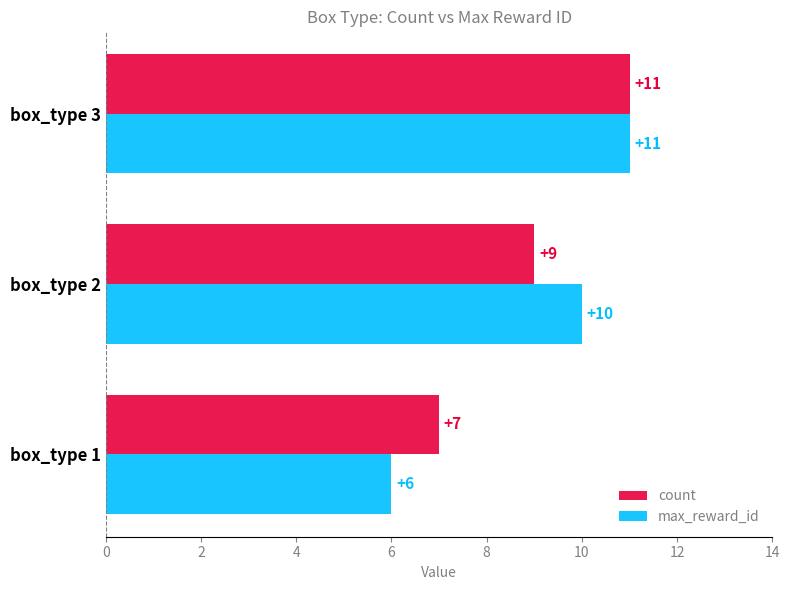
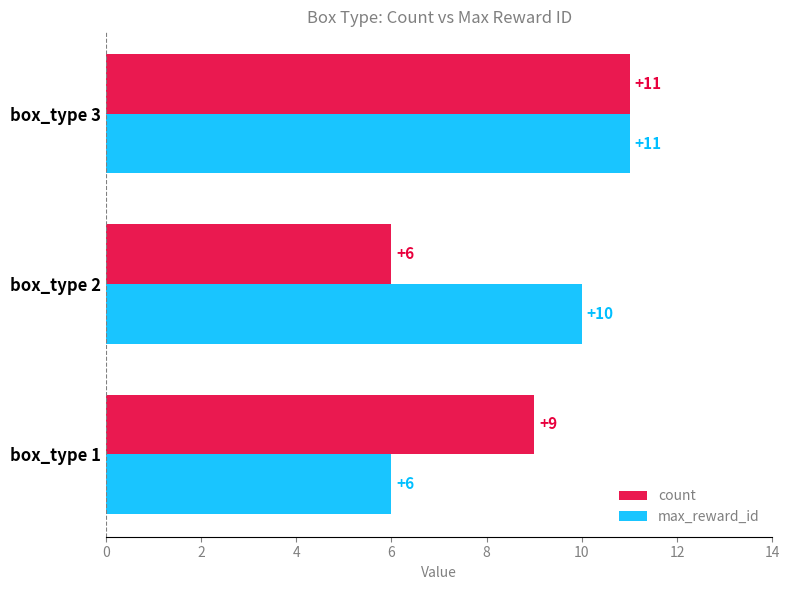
count, box_type 2: +9 -> +6
count, box_type 1: +7 -> +9
